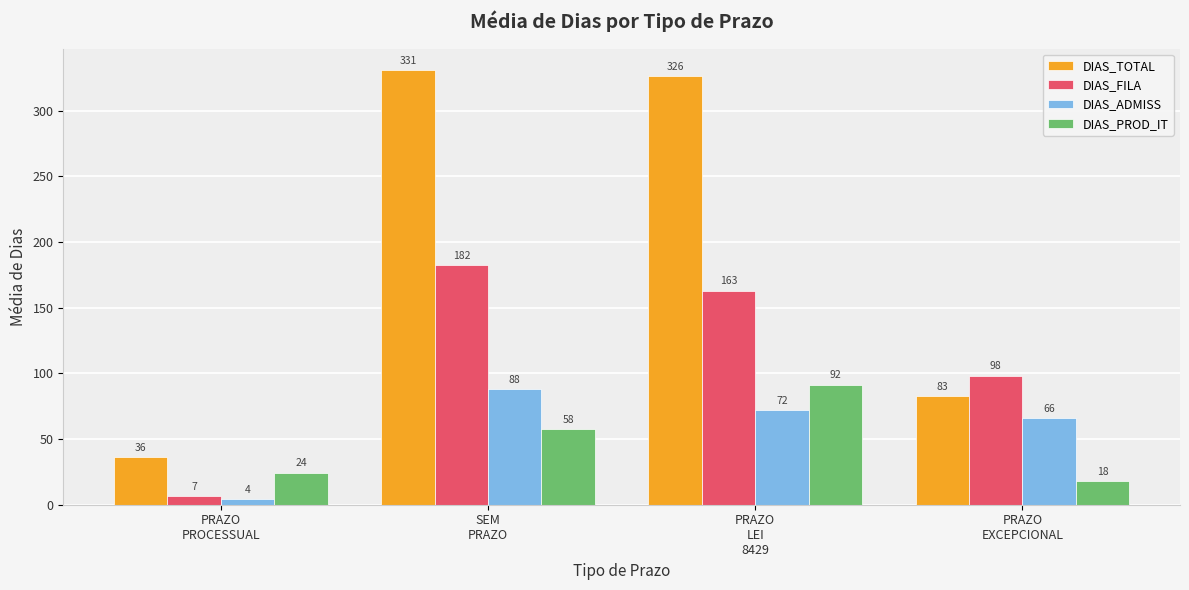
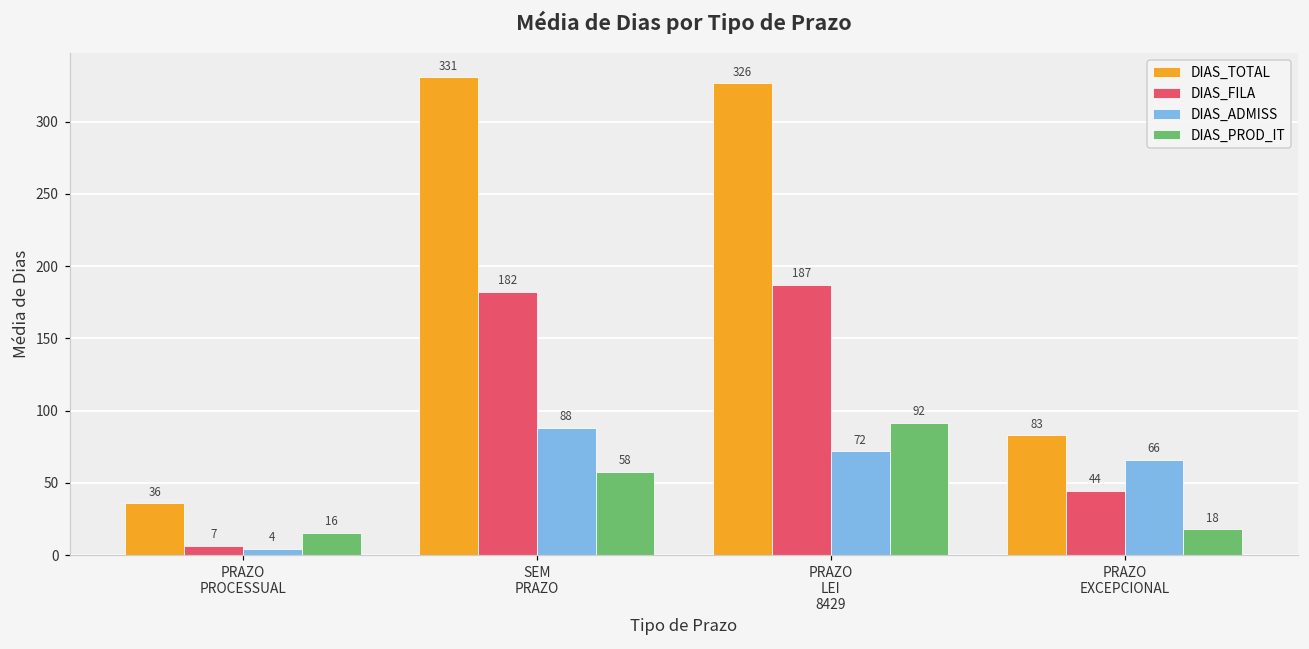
DIAS_PROD_IT, PRAZO PROCESSUAL: 24 -> 16
DIAS_FILA, PRAZO LEI 8429: 163 -> 187
DIAS_FILA, PRAZO EXCEPCIONAL: 98 -> 44
